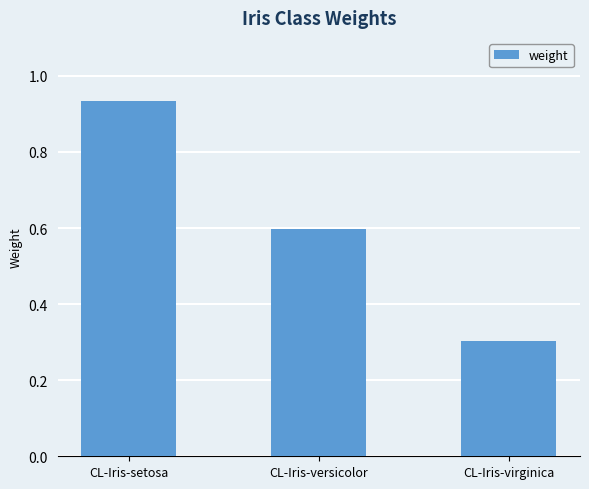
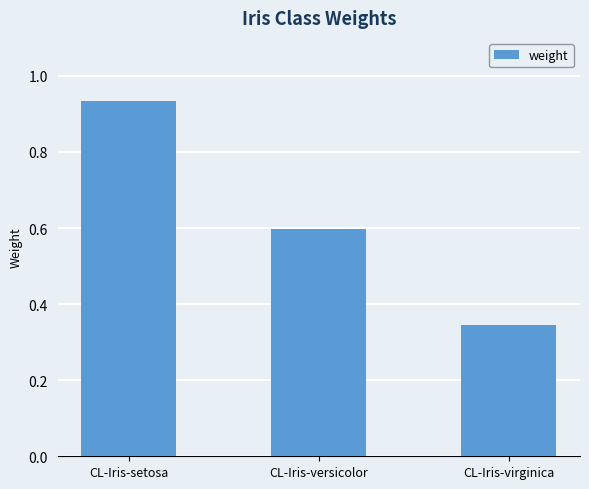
CL-Iris-virginica: 0.30 -> 0.35
